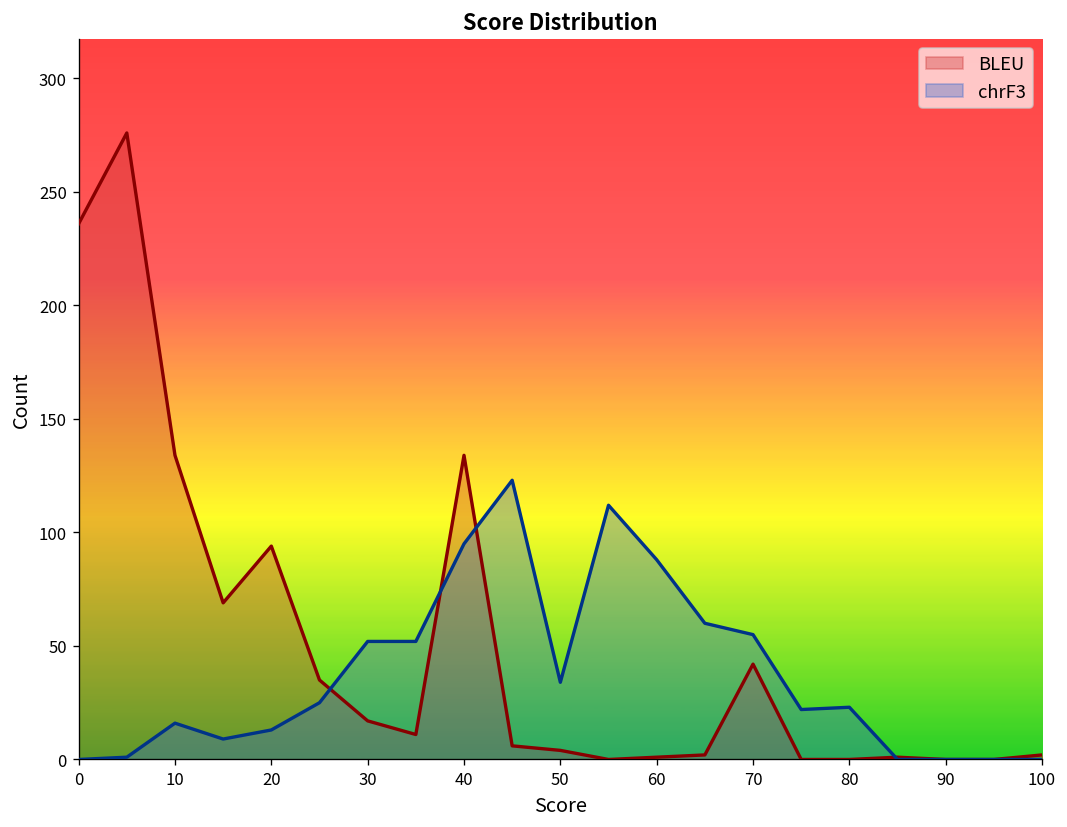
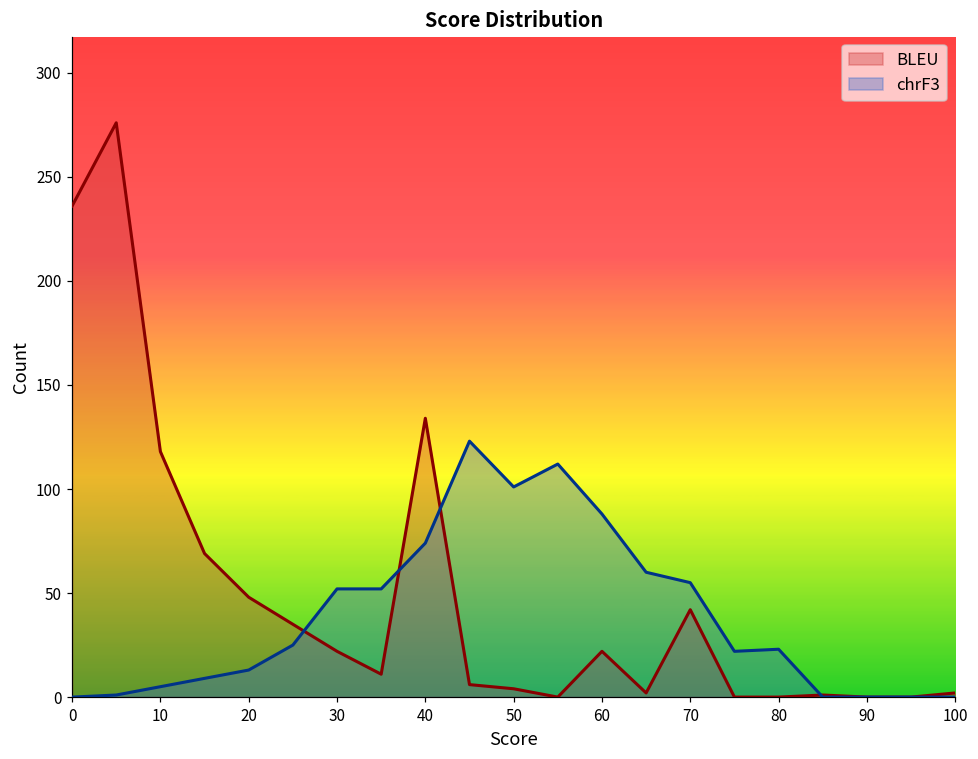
BLEU, 10: 134 -> 118
chrF3, 10: 16 -> 5
BLEU, 20: 94 -> 48
BLEU, 30: 17 -> 22
chrF3, 40: 95 -> 74
chrF3, 50: 34 -> 101
BLEU, 60: 1 -> 22
